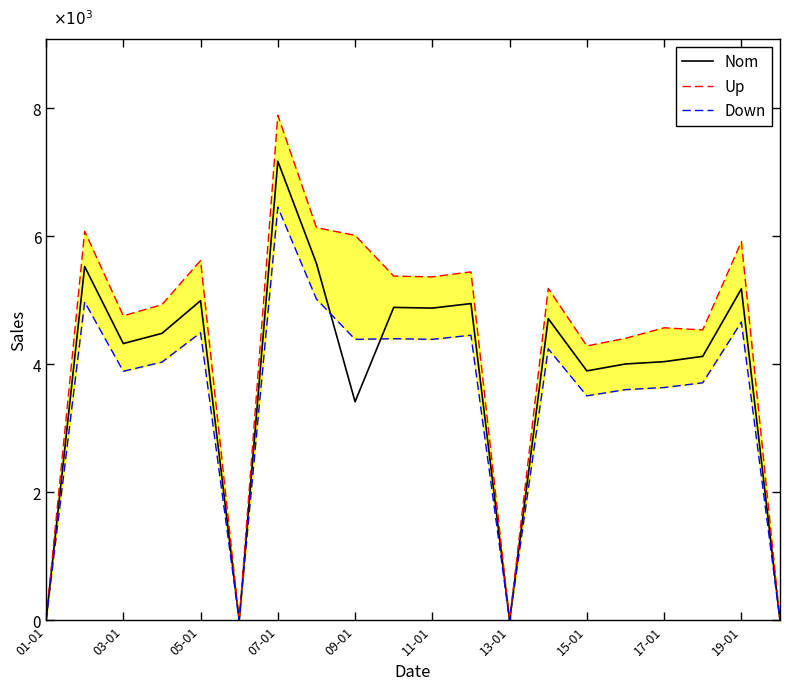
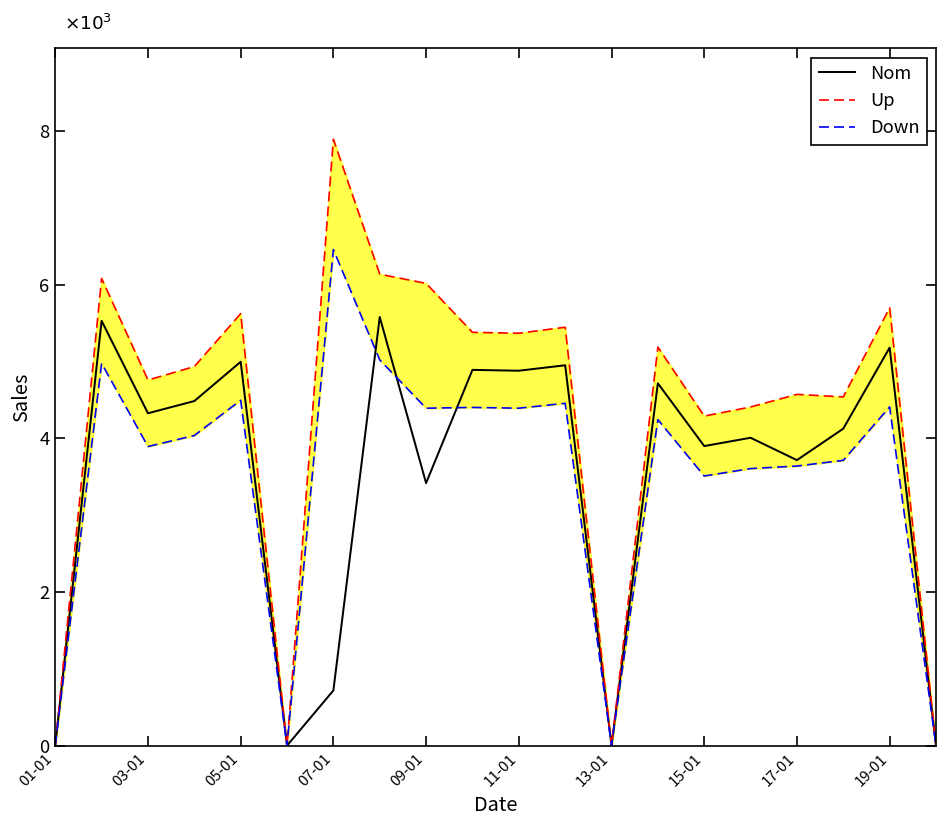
Nom, 07-01: 7.2 -> 0.7
Nom, 17-01: 4.0 -> 3.7
Up, 19-01: 5.9 -> 5.7
Down, 19-01: 4.7 -> 4.4
